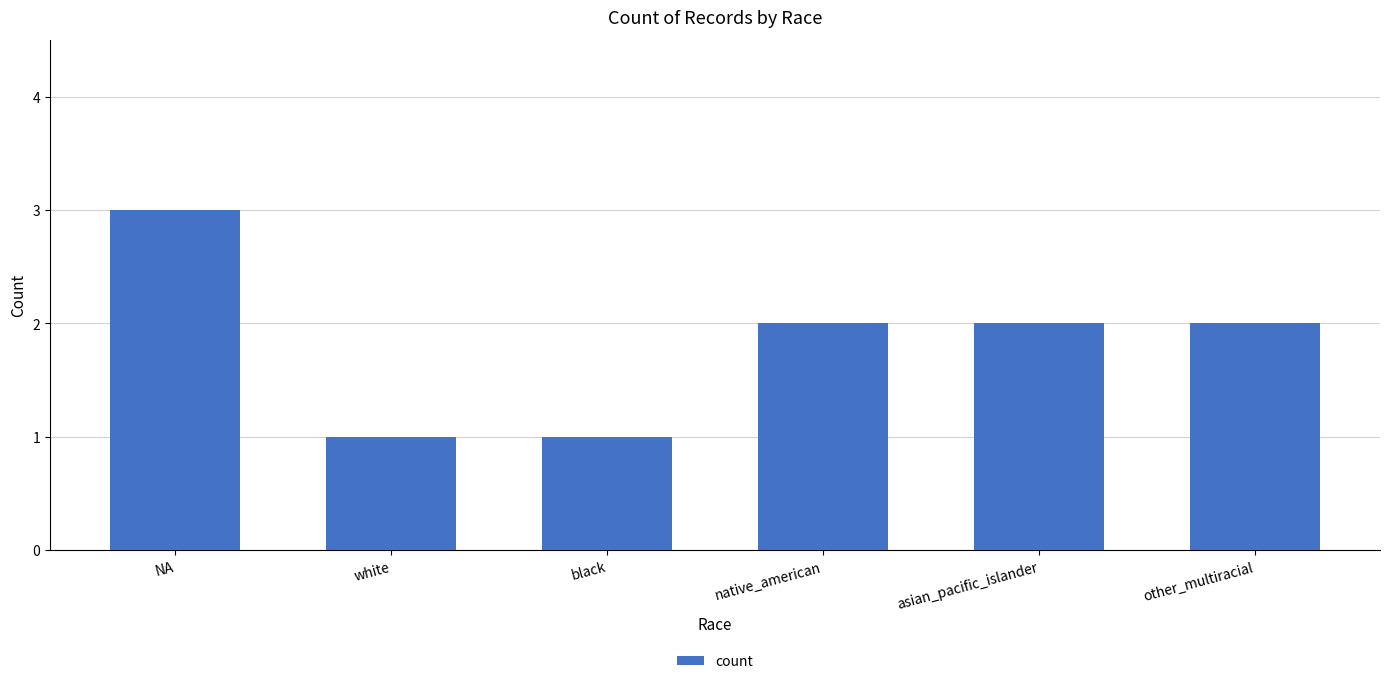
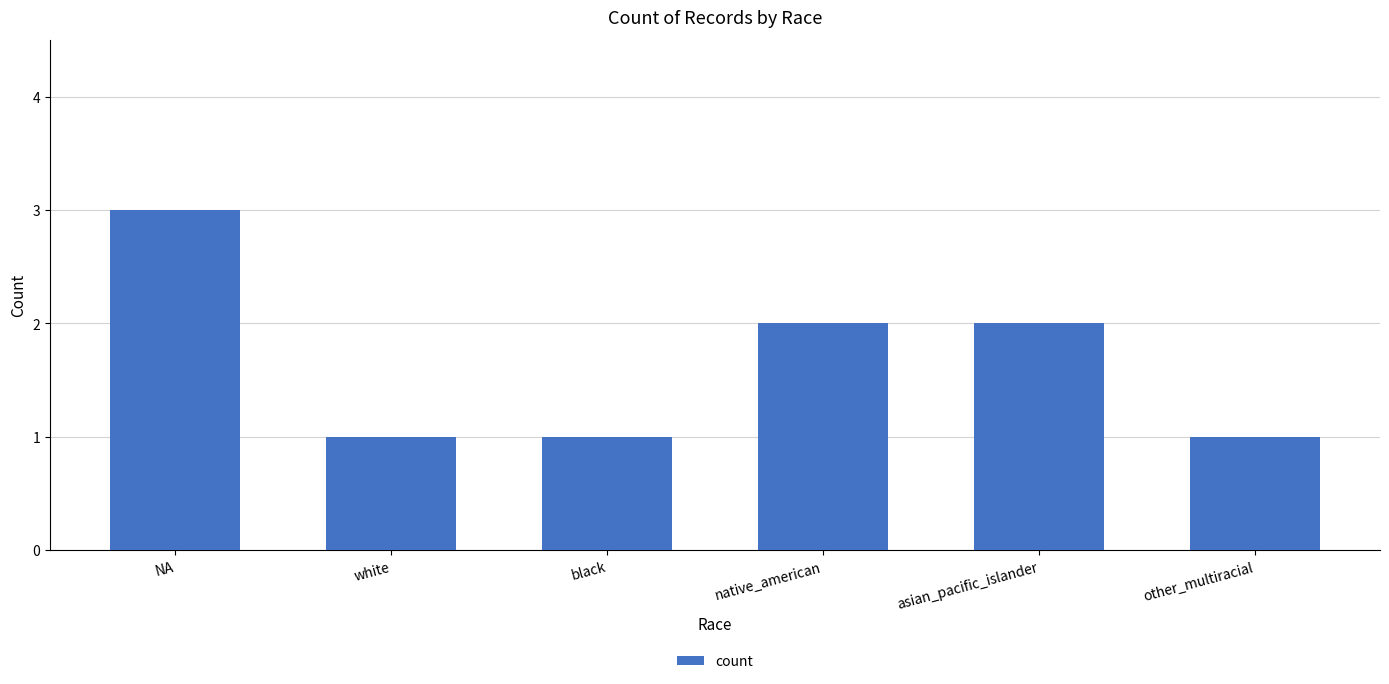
other_multiracial: 2 -> 1
